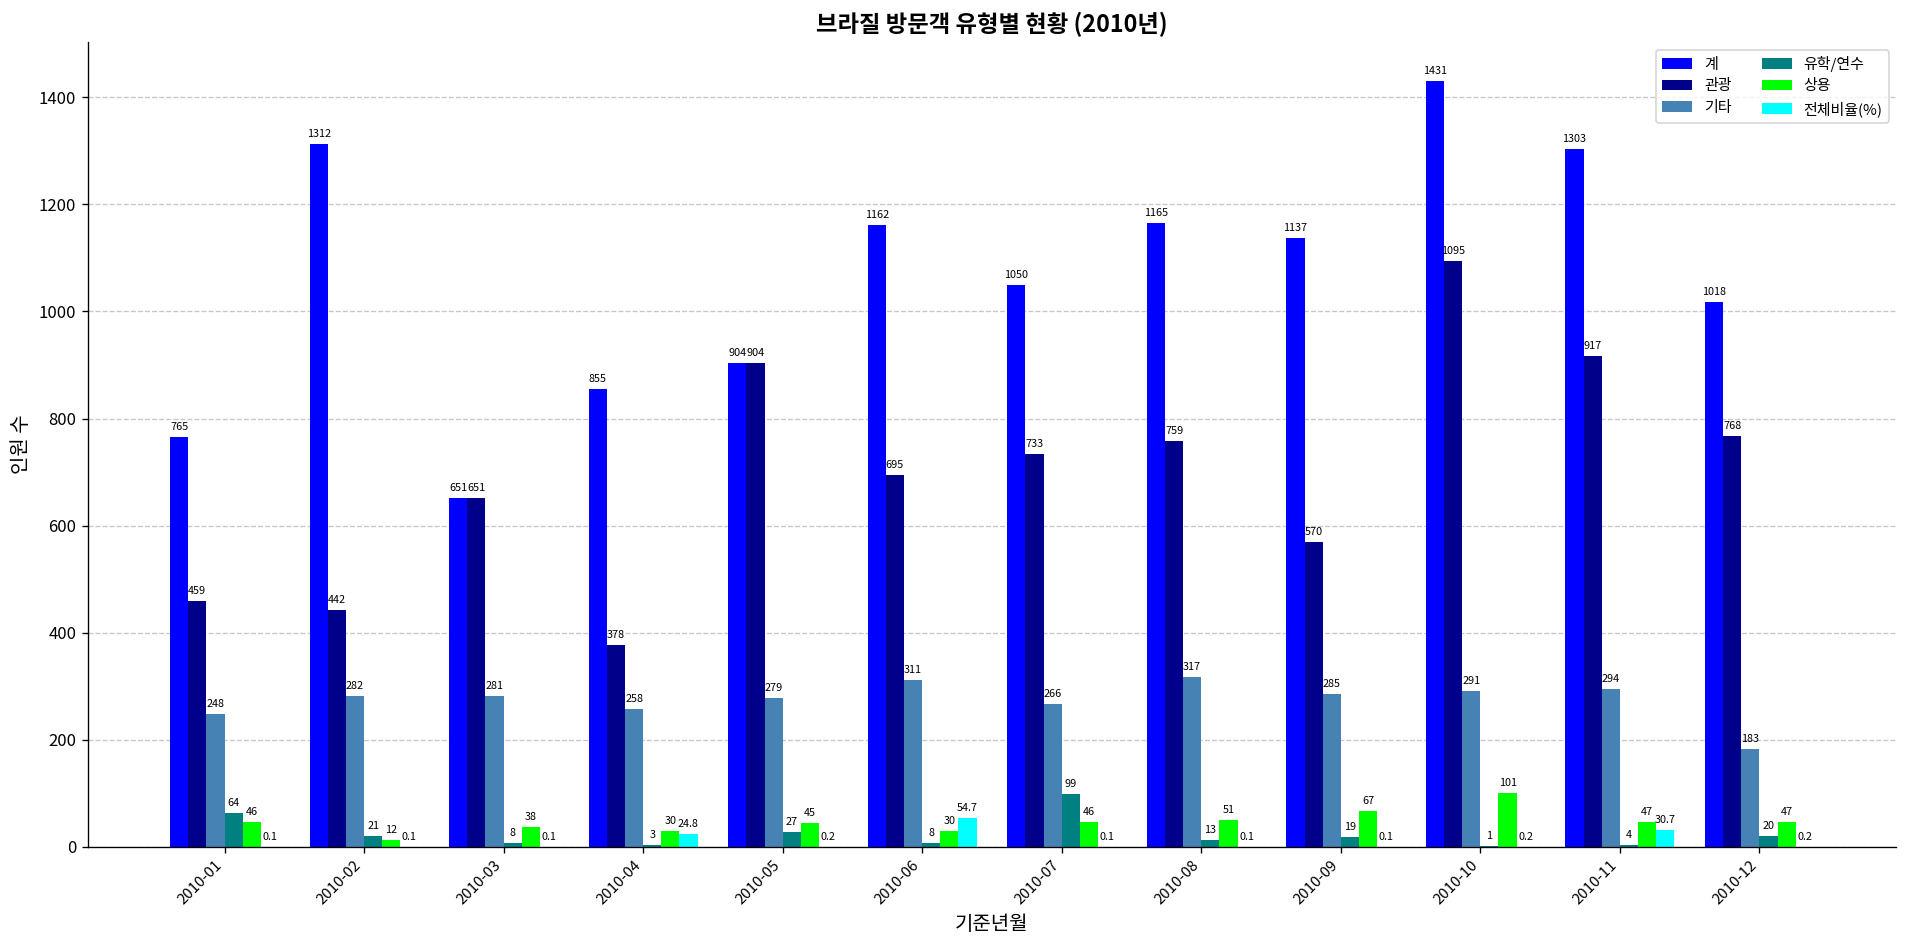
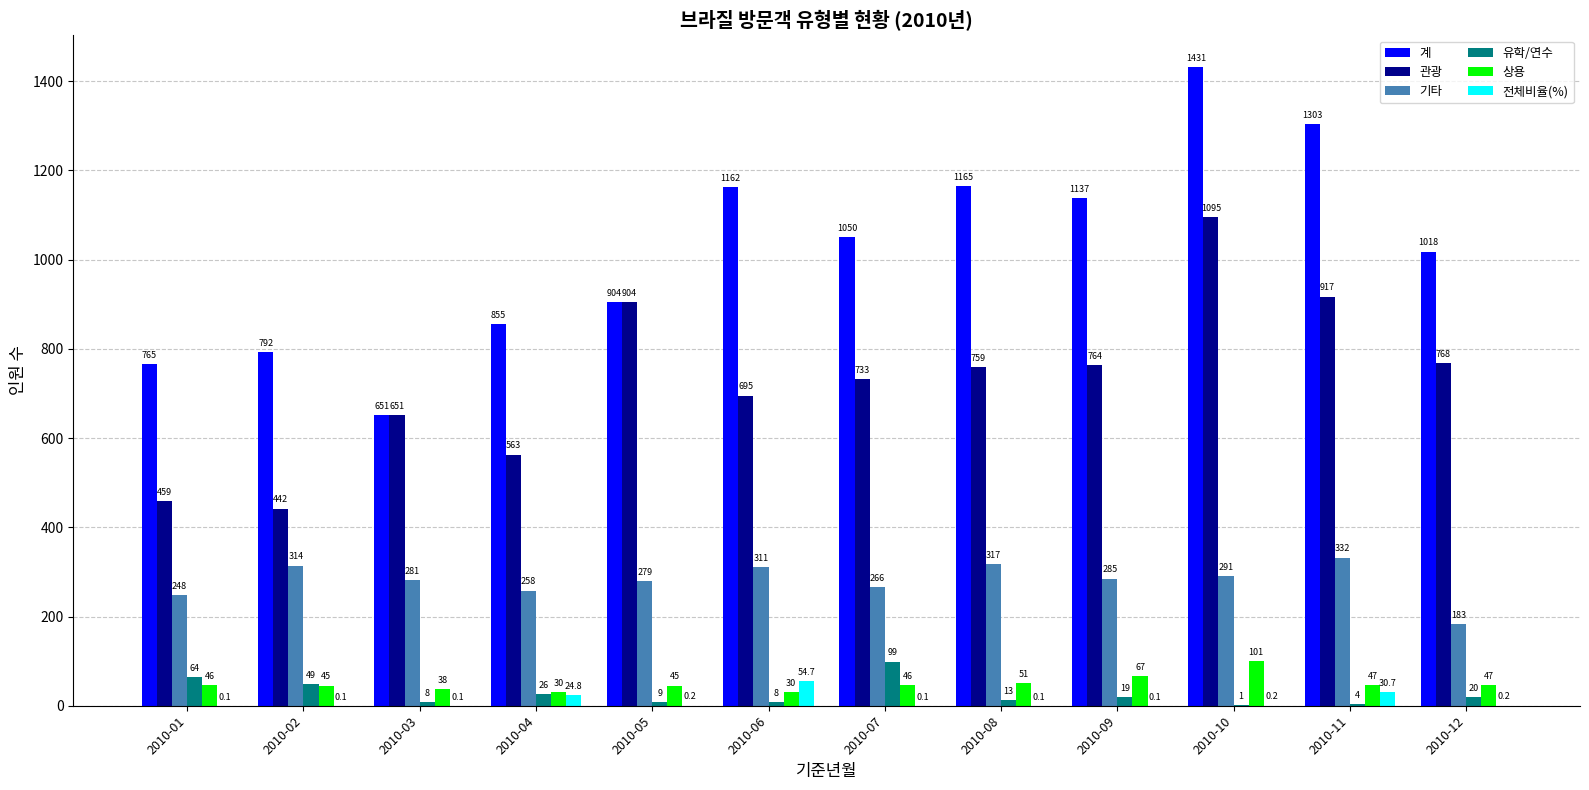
계, 2010-02: 1312 -> 792
기타, 2010-02: 282 -> 314
유학/연수, 2010-02: 21 -> 49
상용, 2010-02: 12 -> 45
관광, 2010-04: 378 -> 563
유학/연수, 2010-04: 3 -> 26
유학/연수, 2010-05: 27 -> 9
관광, 2010-09: 570 -> 764
기타, 2010-11: 294 -> 332
